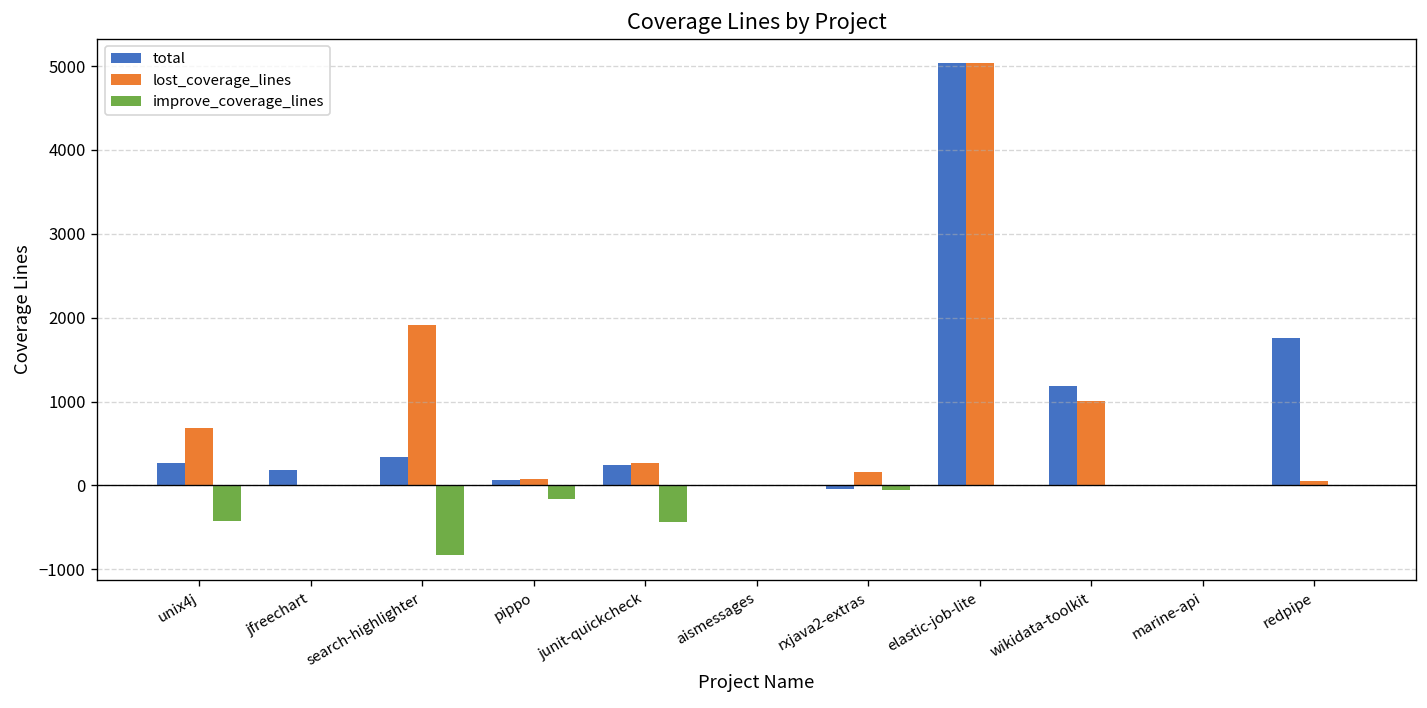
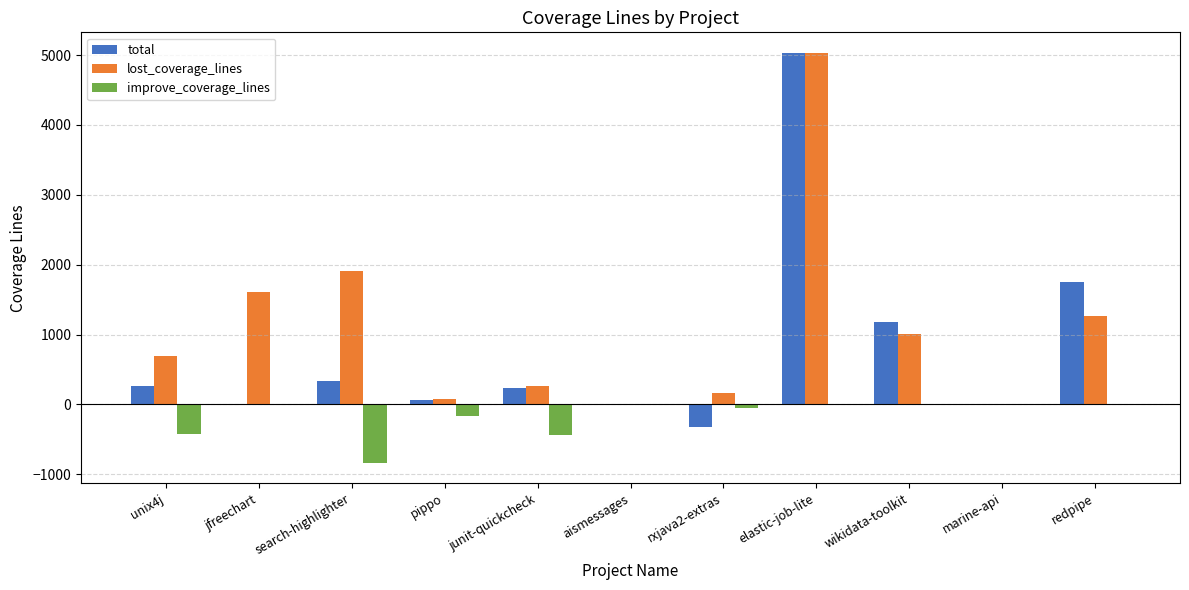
total, jfreechart: 200 -> 0
lost_coverage_lines, jfreechart: 0 -> 1600
total, rxjava2-extras: 0 -> -300
lost_coverage_lines, redpipe: 100 -> 1300
